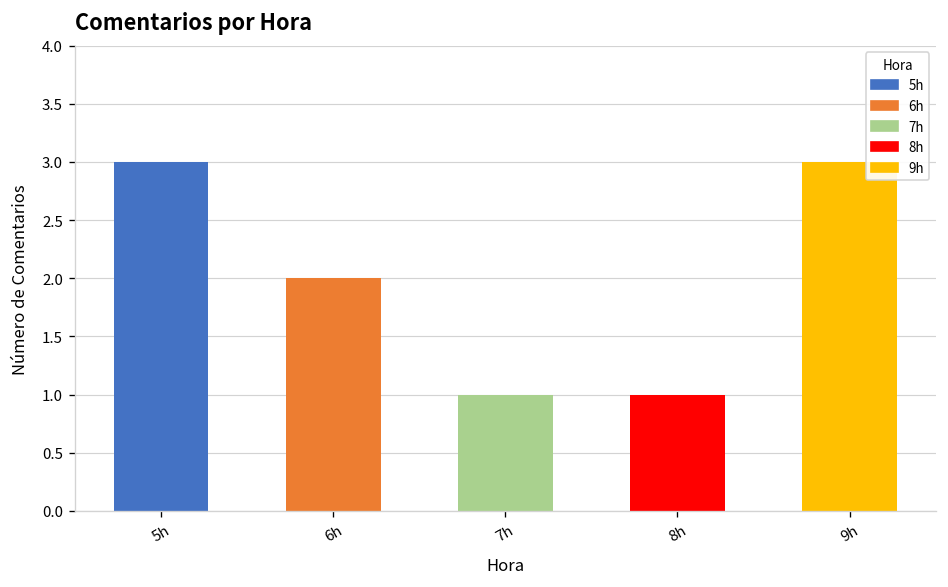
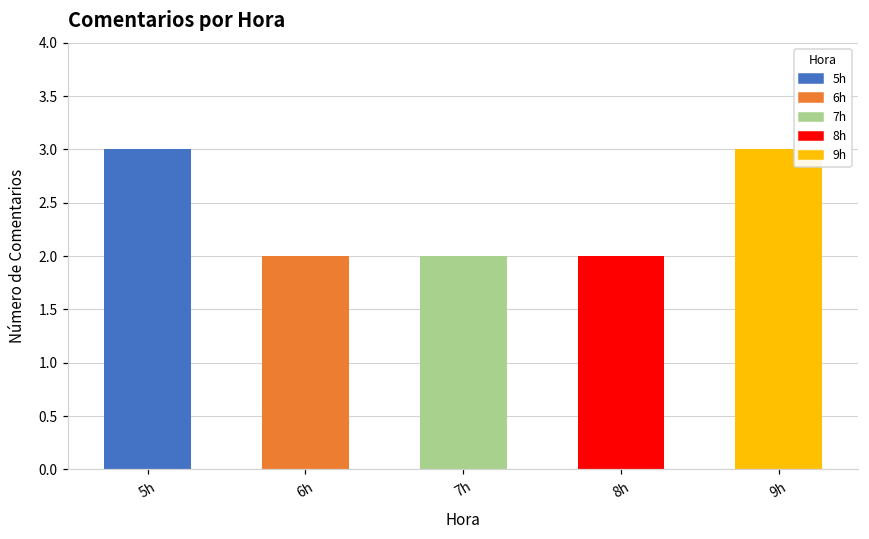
7h: 1 -> 2
8h: 1 -> 2
